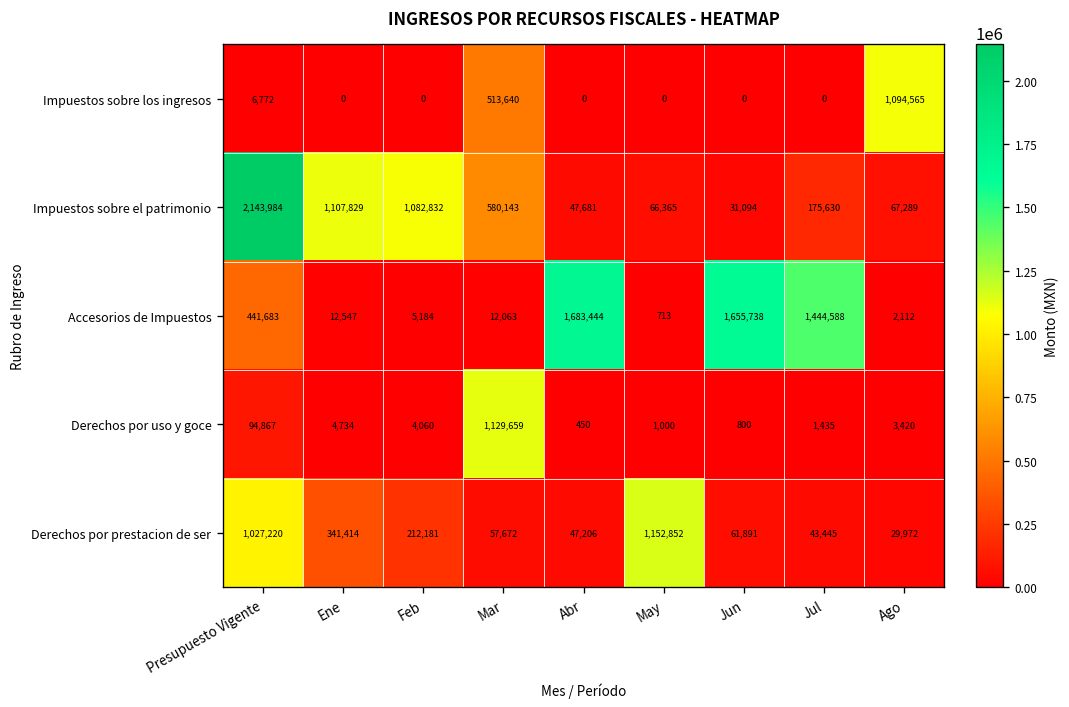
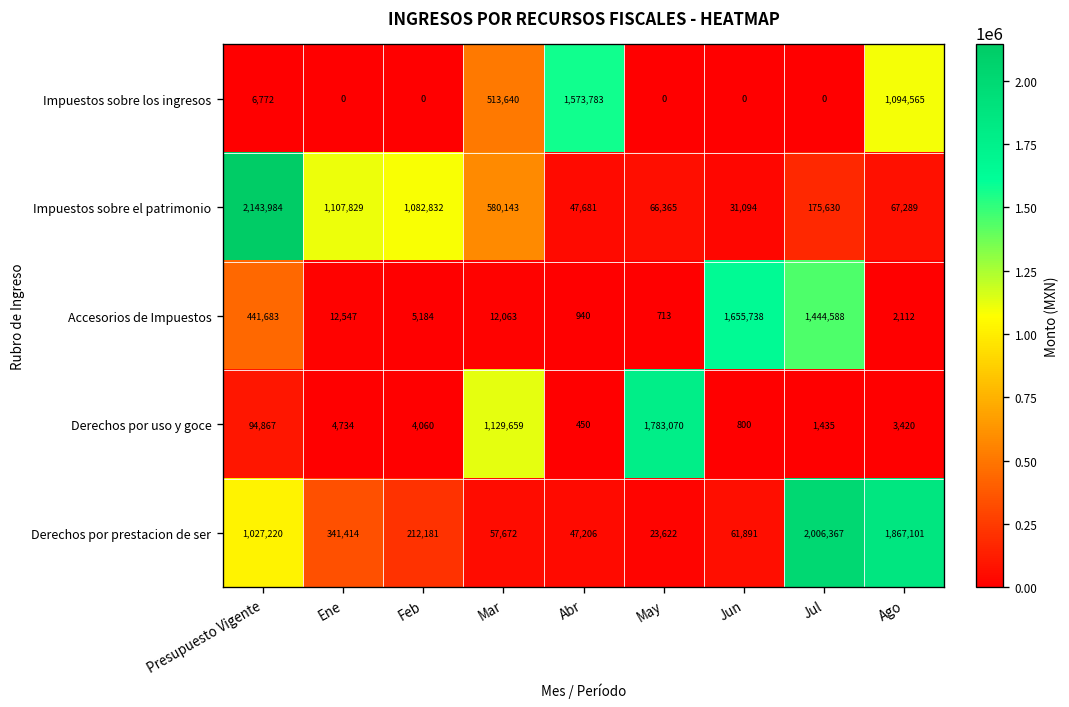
Impuestos sobre los ingresos, Abr: 0 -> 1,573,783
Accesorios de Impuestos, Abr: 1,683,444 -> 940
Derechos por uso y goce, May: 1,000 -> 1,783,070
Derechos por prestacion de ser, May: 1,152,852 -> 23,622
Derechos por prestacion de ser, Jul: 43,445 -> 2,006,367
Derechos por prestacion de ser, Ago: 29,972 -> 1,867,101
